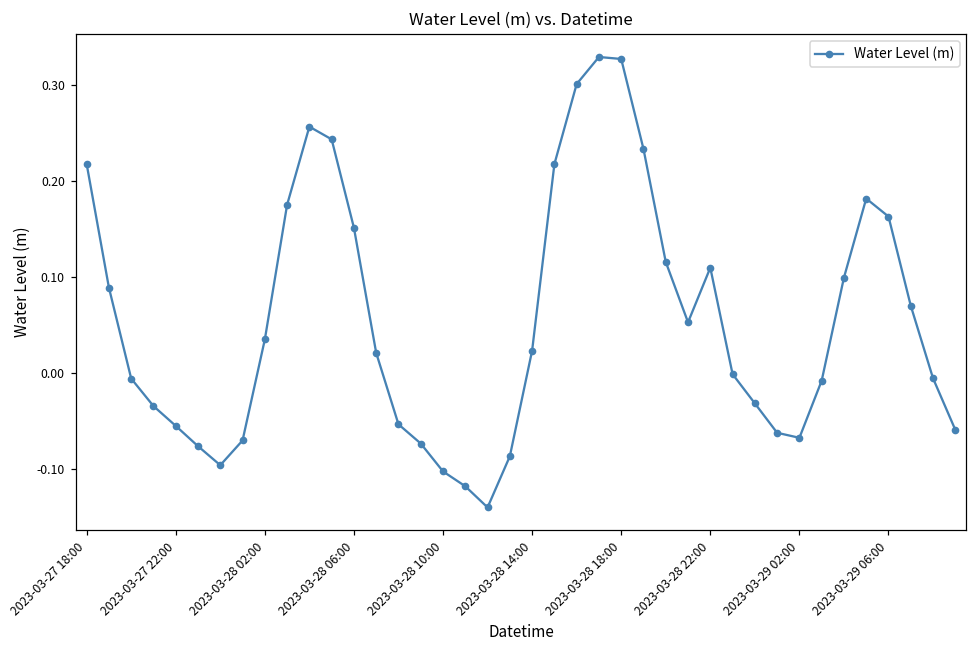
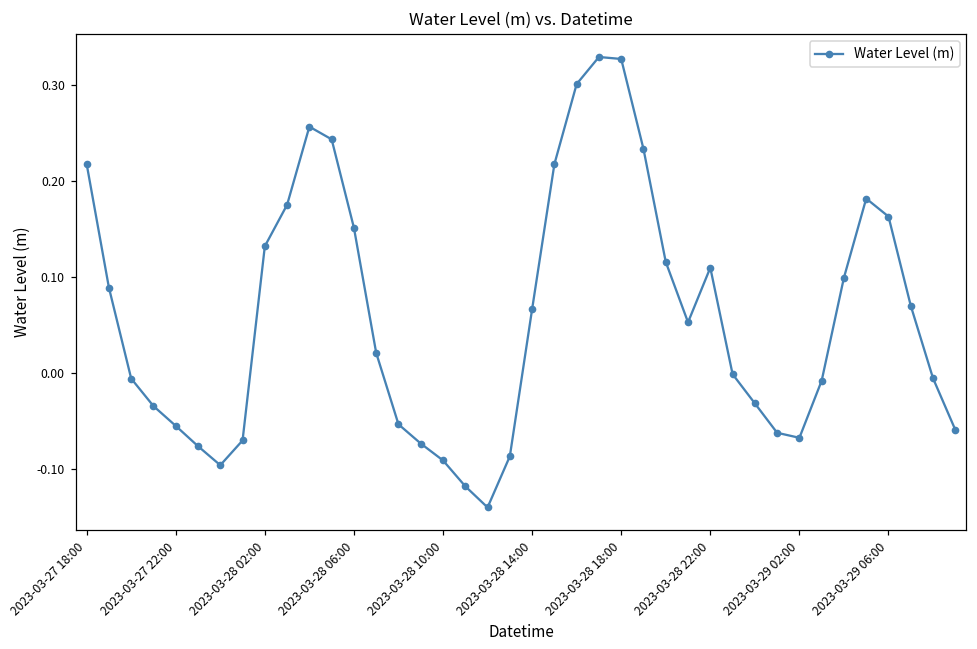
2023-03-28 02:00: 0.04 -> 0.13
2023-03-28 10:00: -0.10 -> -0.09
2023-03-28 14:00: 0.02 -> 0.07
